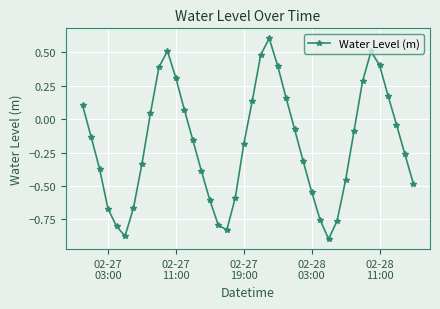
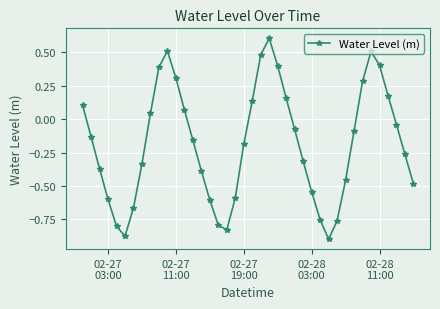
02-27 03:00: -0.67 -> -0.60
